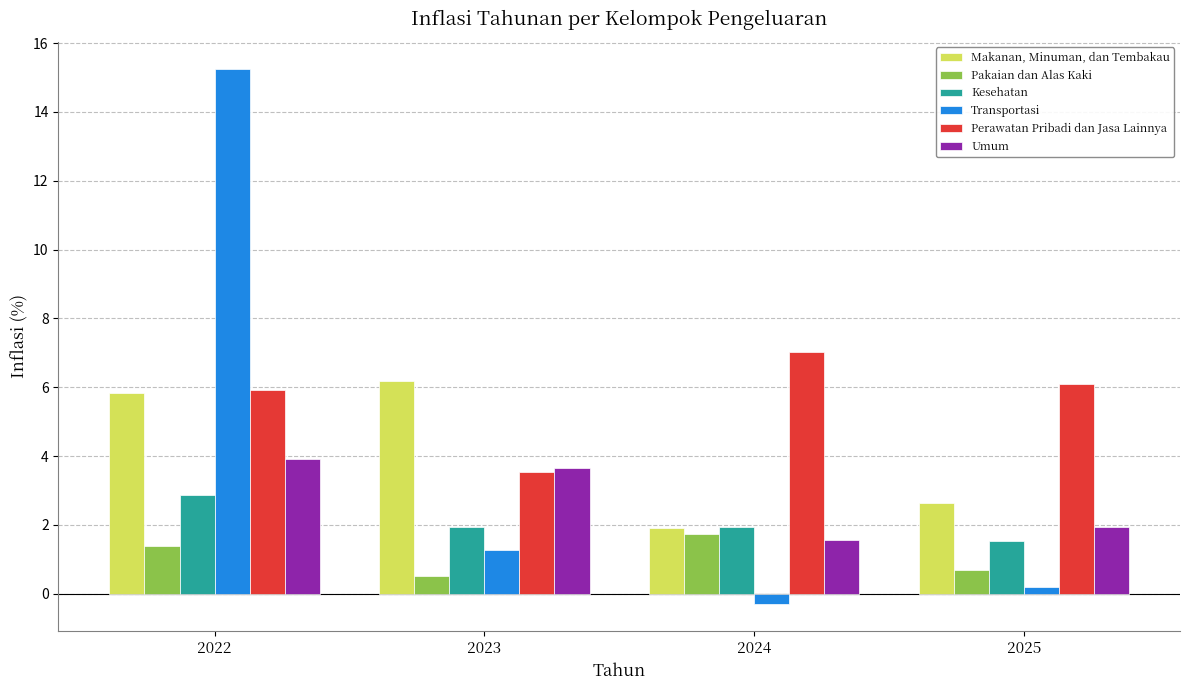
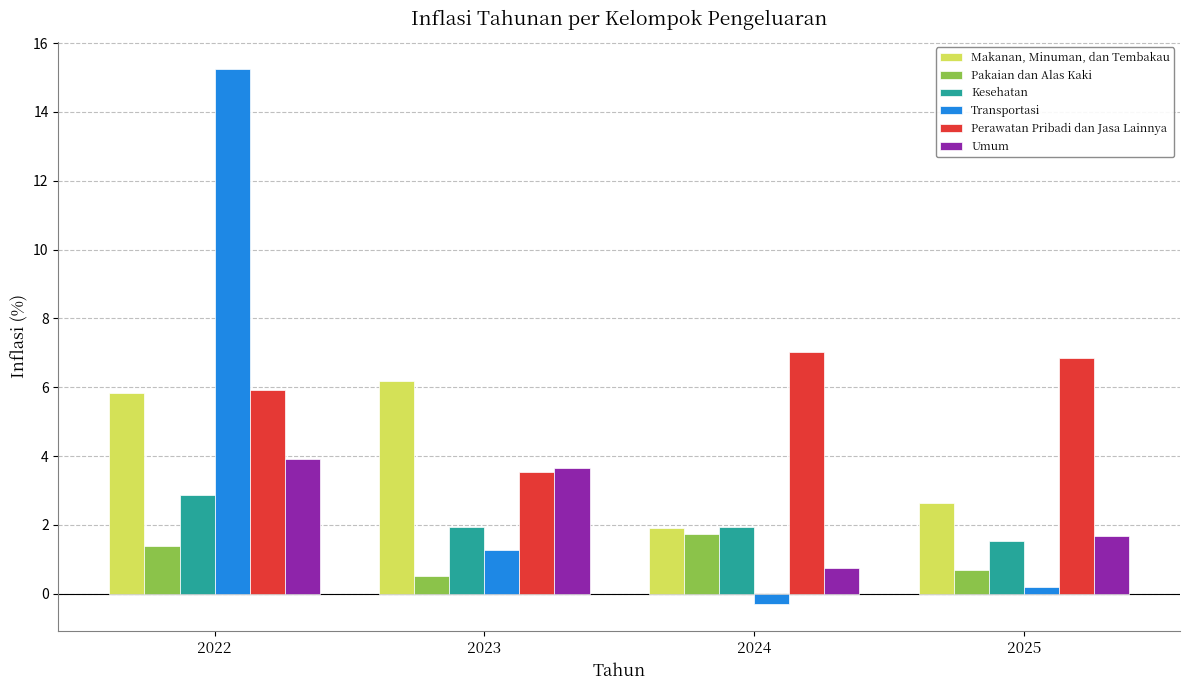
Umum, 2024: 1.6 -> 0.8
Perawatan Pribadi dan Jasa Lainnya, 2025: 6.1 -> 6.8
Umum, 2025: 1.9 -> 1.7
